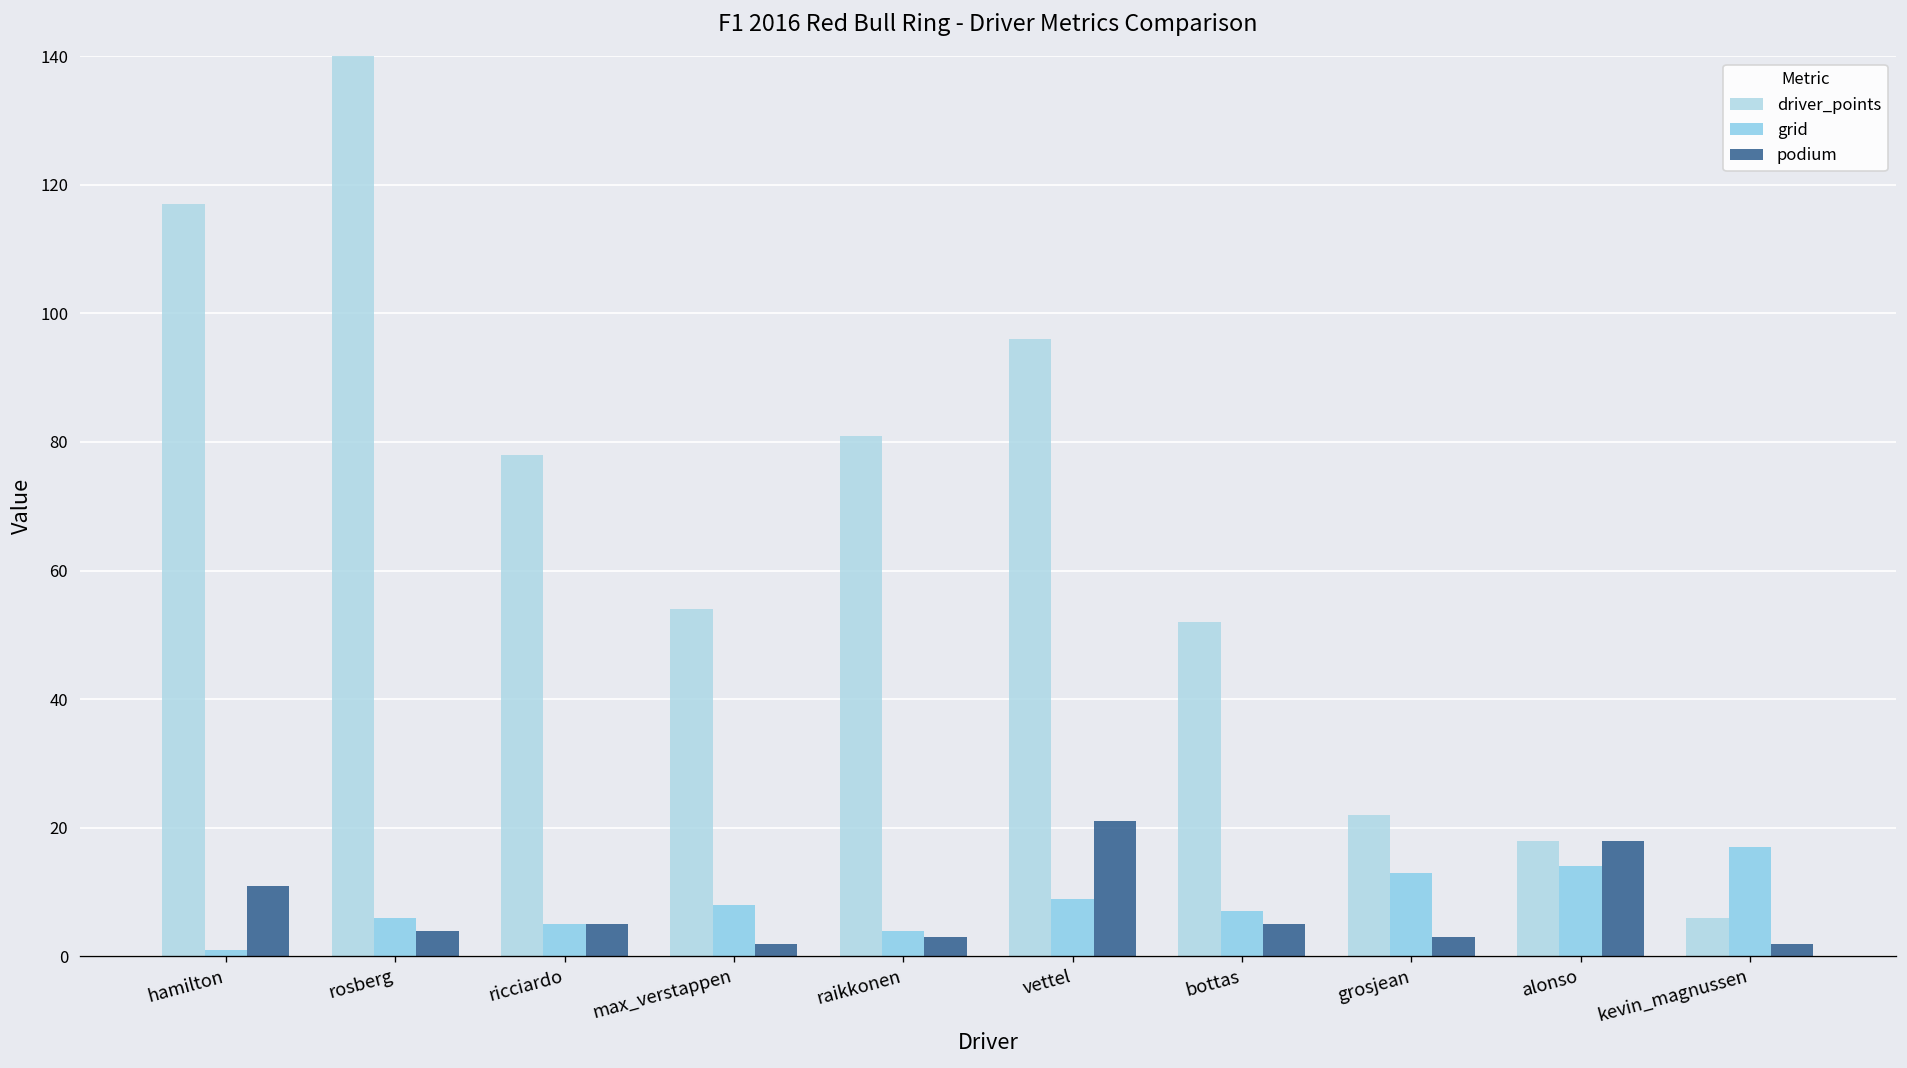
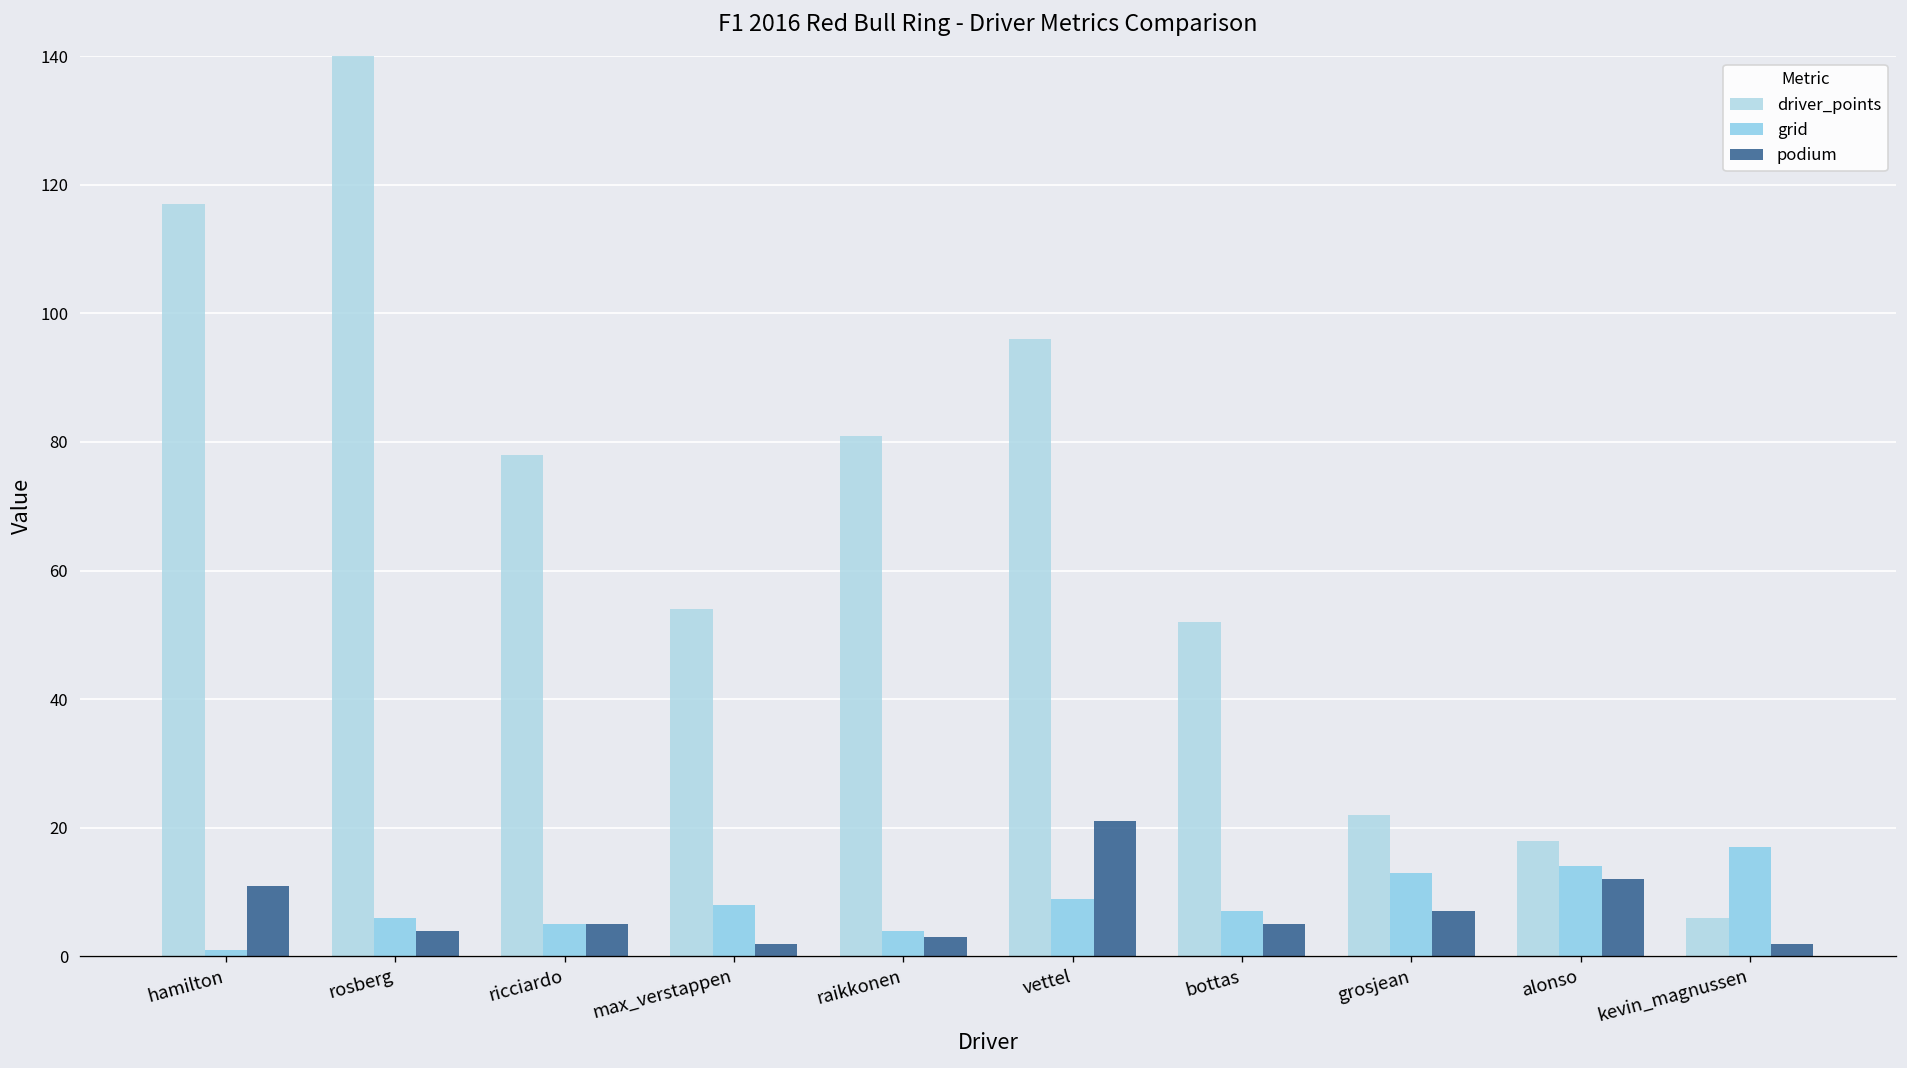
podium, grosjean: 3 -> 7
podium, alonso: 18 -> 12
